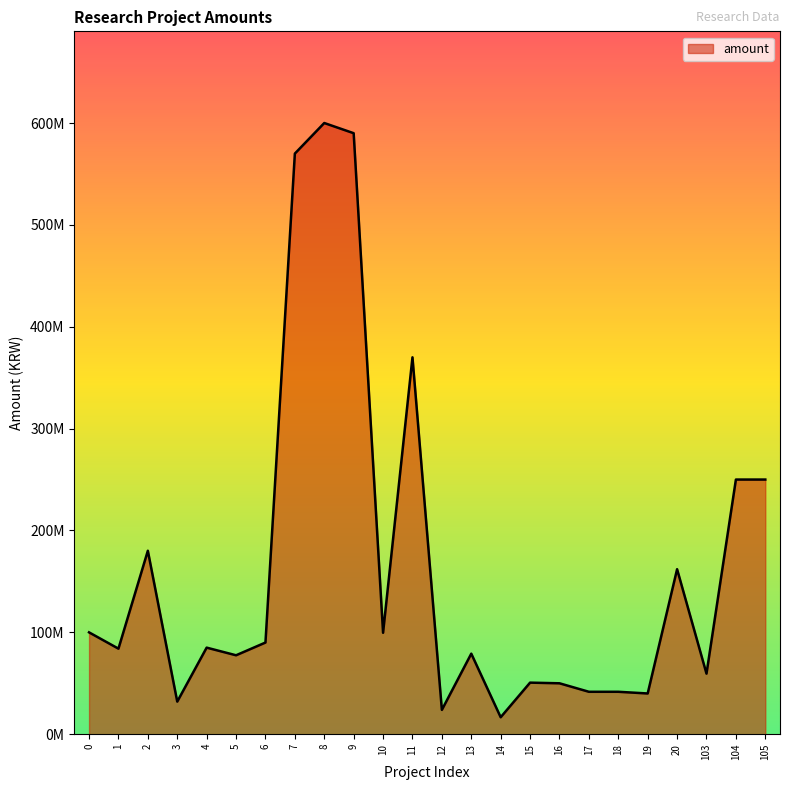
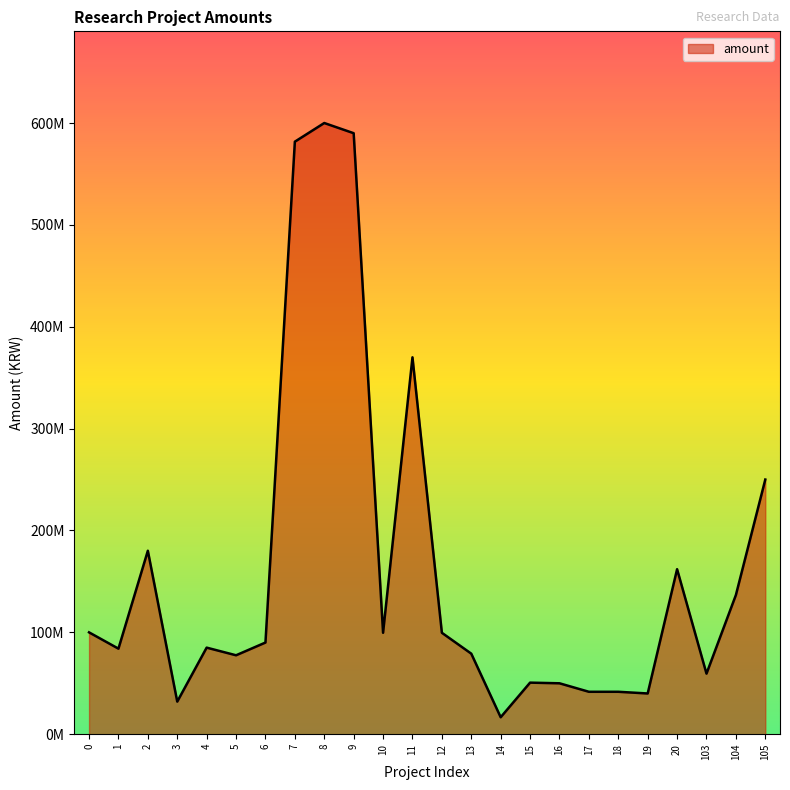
7: 570000000 -> 582000000
12: 24000000 -> 100000000
104: 250000000 -> 137000000
